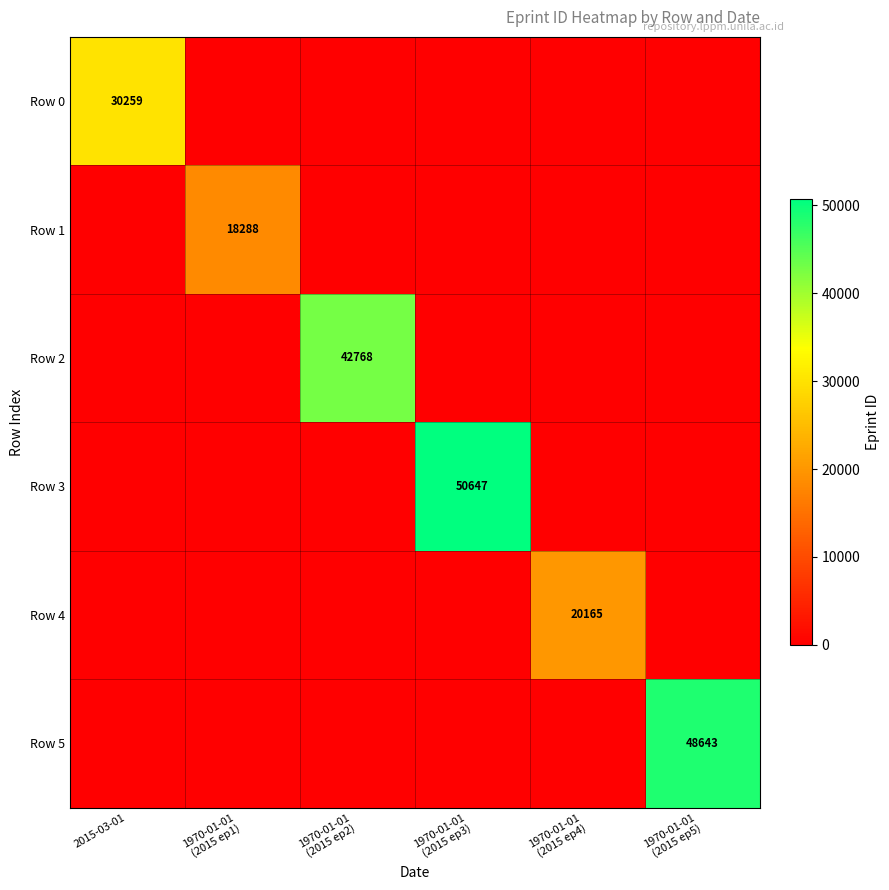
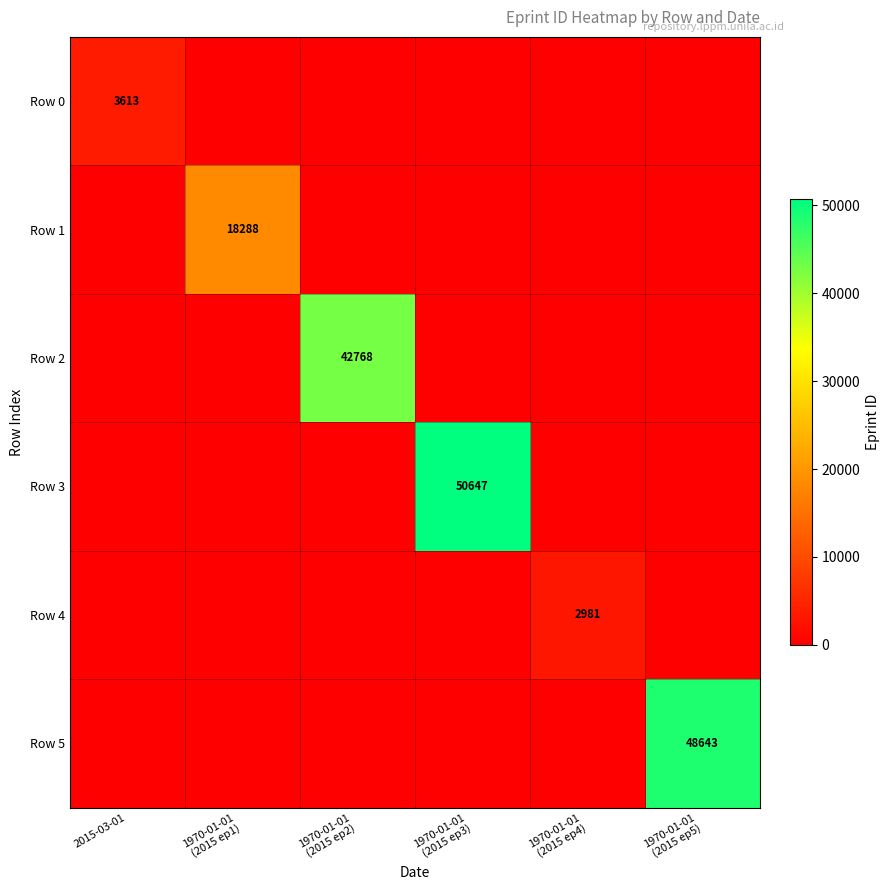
Row 0, 2015-03-01: 30259 -> 3613
Row 4, 1970-01-01 (2015 ep4): 20165 -> 2981
